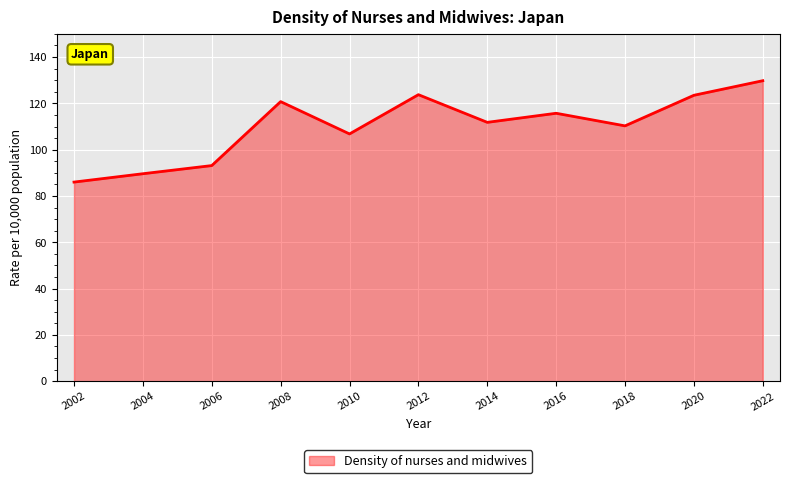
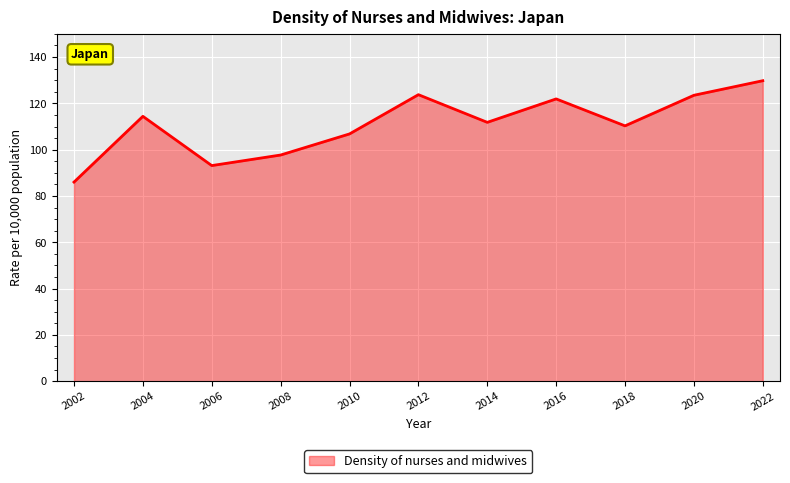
2004: 90 -> 114
2008: 121 -> 98
2016: 116 -> 122
